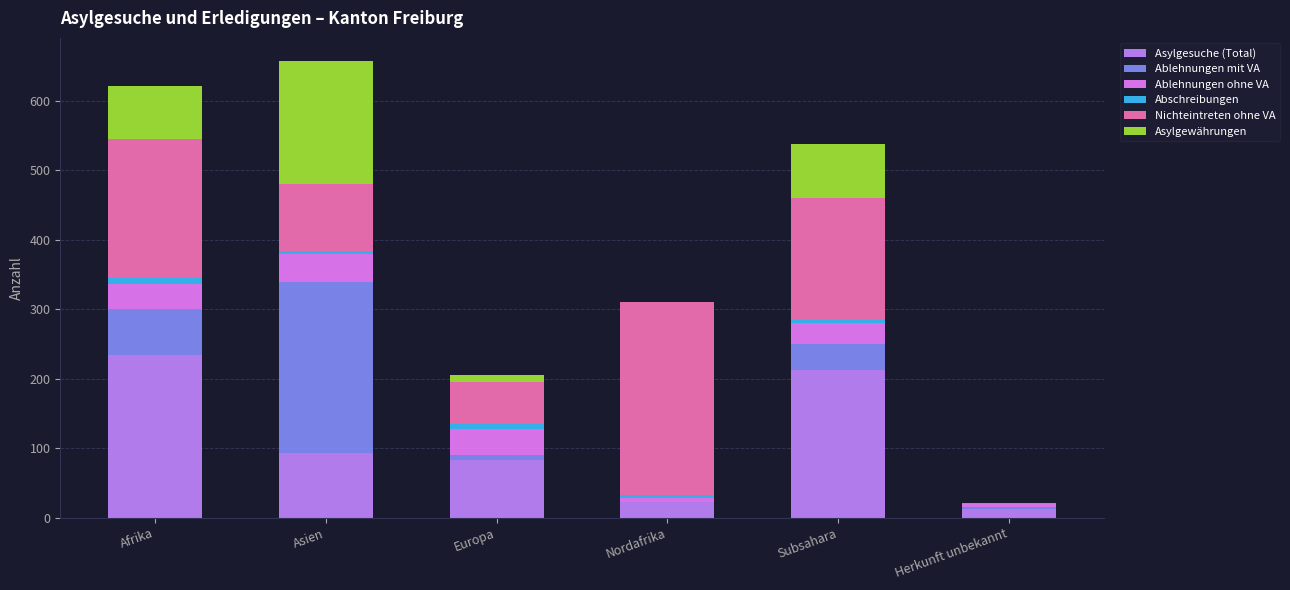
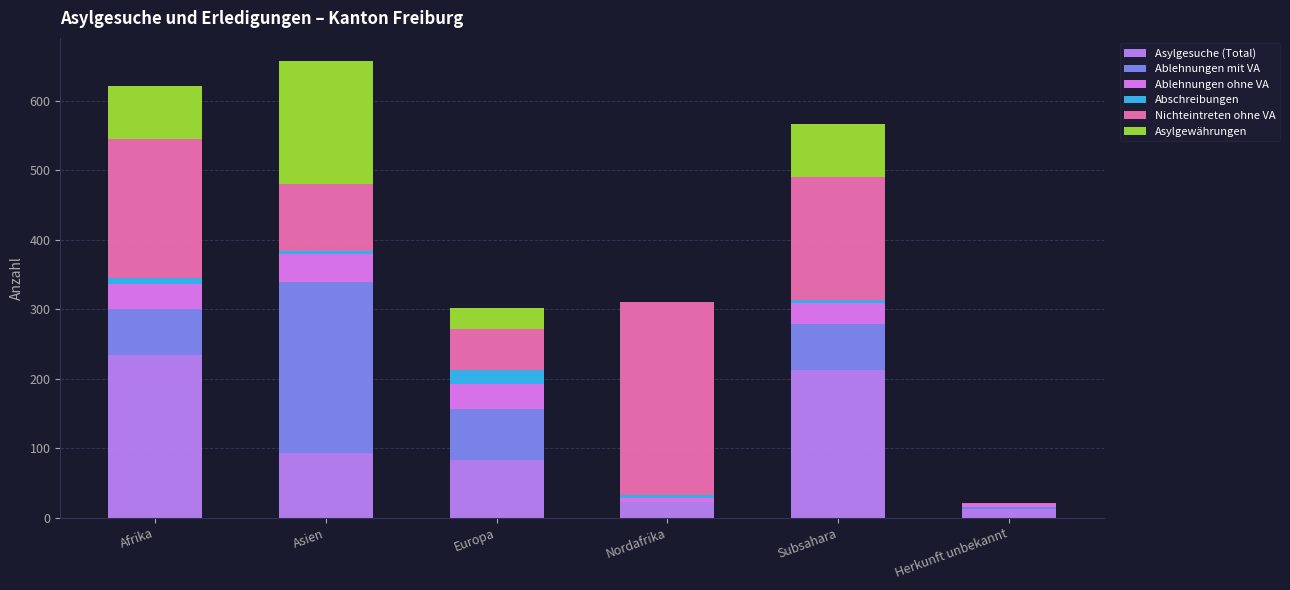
Ablehnungen mit VA, Europa: 10 -> 70
Abschreibungen, Europa: 10 -> 20
Asylgewährungen, Europa: 10 -> 30
Ablehnungen mit VA, Subsahara: 40 -> 70
